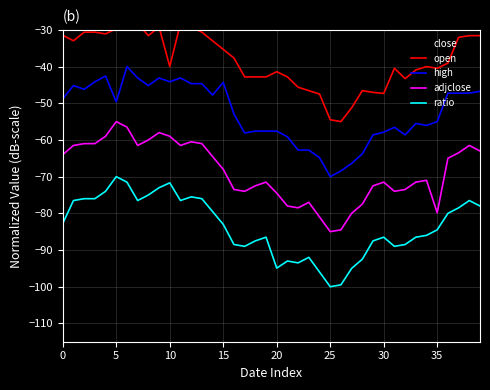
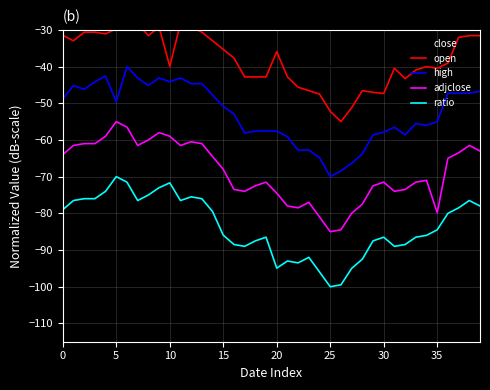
ratio, 0: -83 -> -79
high, 15: -44 -> -51
ratio, 15: -83 -> -86
open, 20: -41 -> -36
open, 25: -54 -> -52
